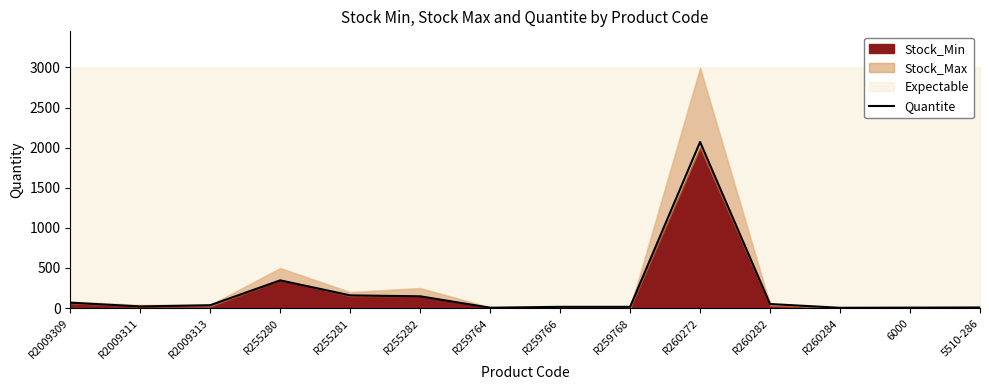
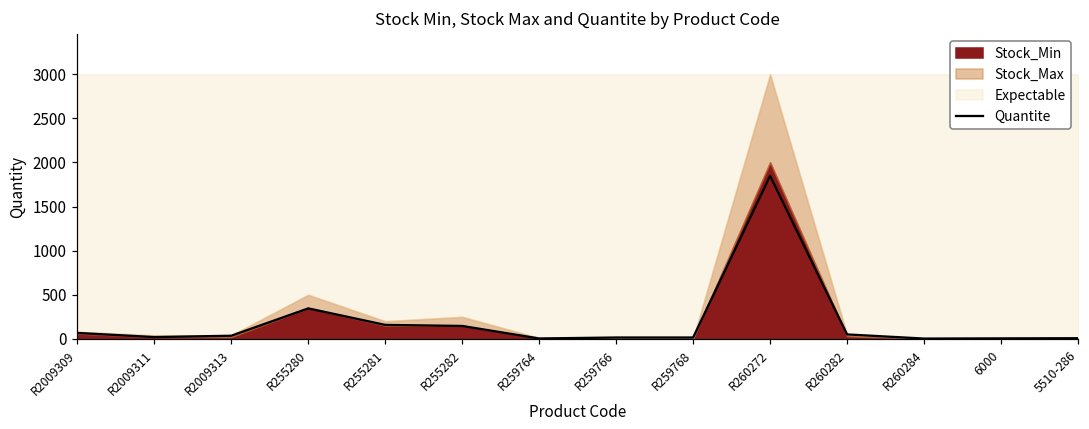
Quantite, R260272: 2100 -> 1800
